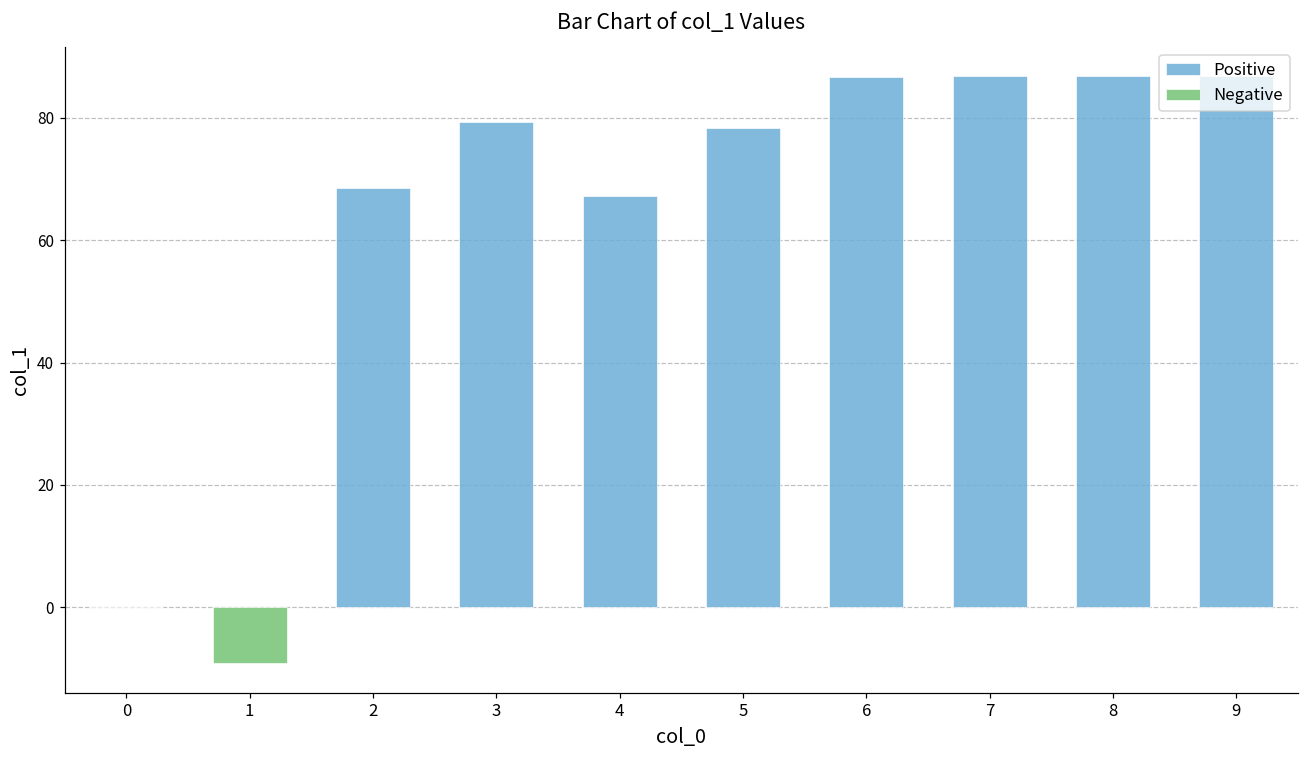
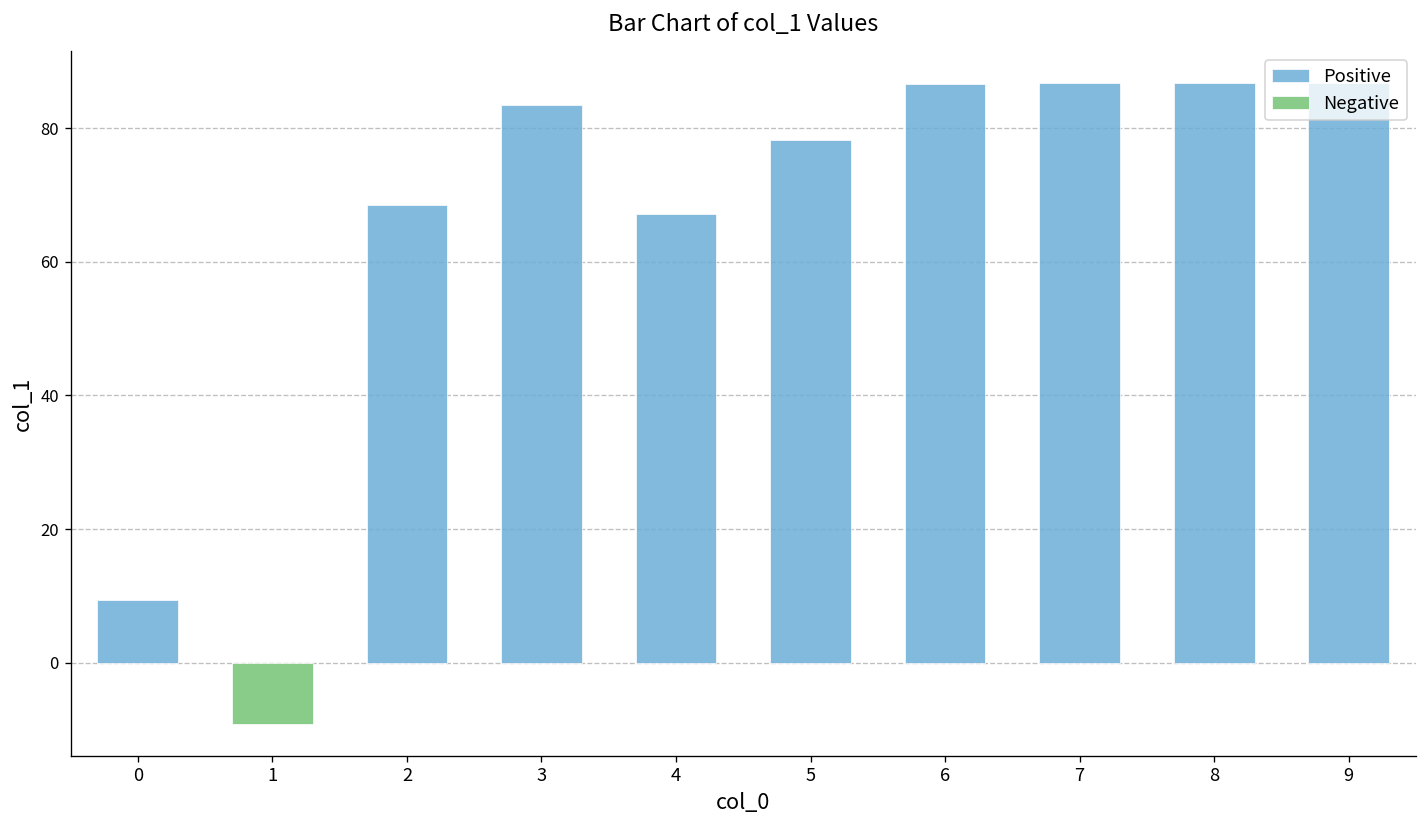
0: 0 -> 9
3: 79 -> 84
